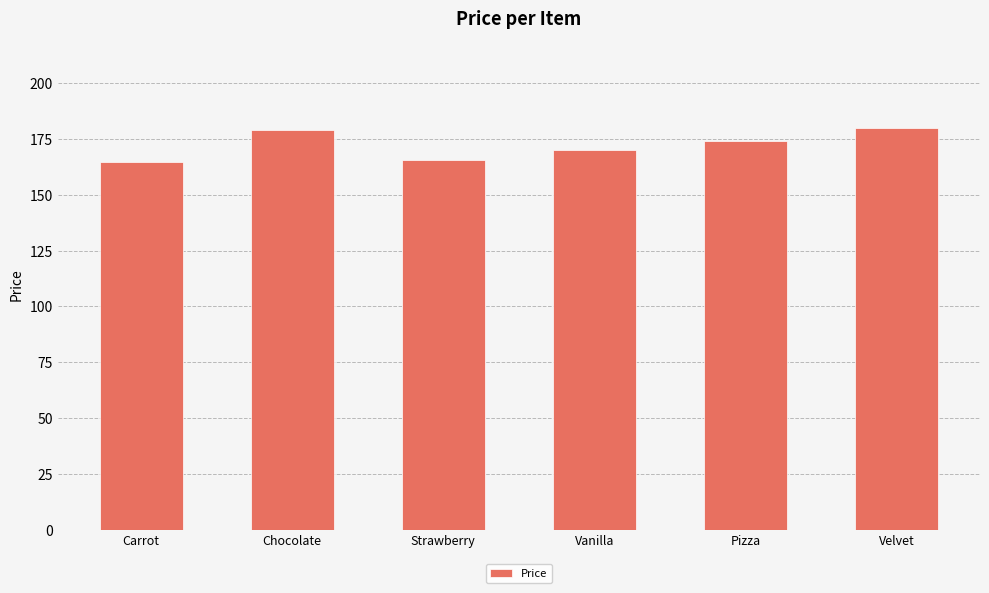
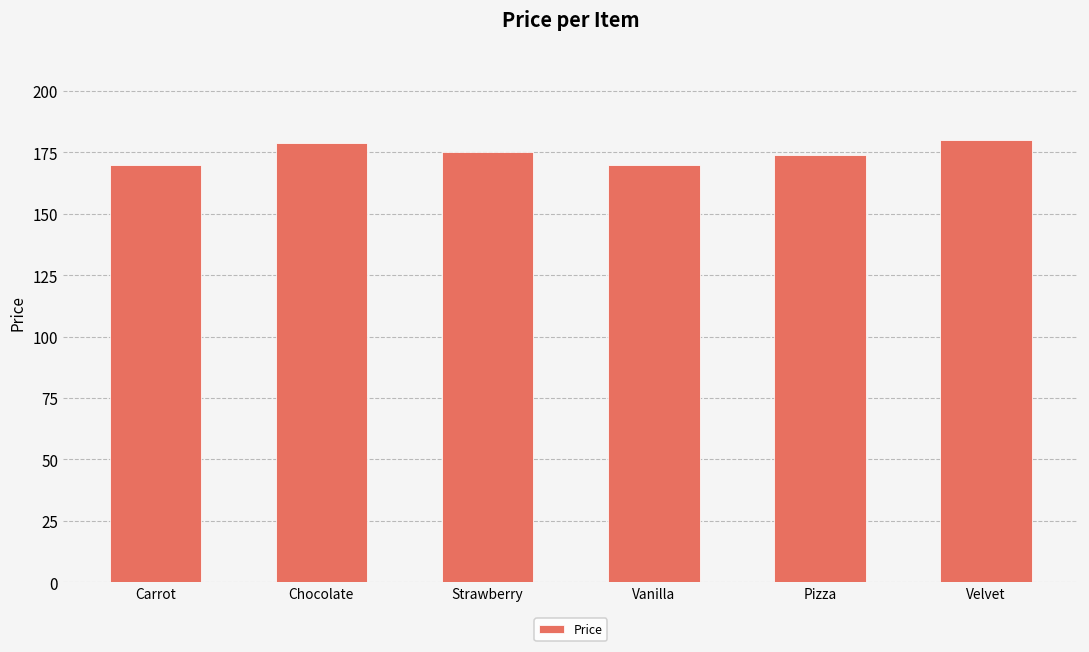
Carrot: 165 -> 170
Strawberry: 166 -> 175
